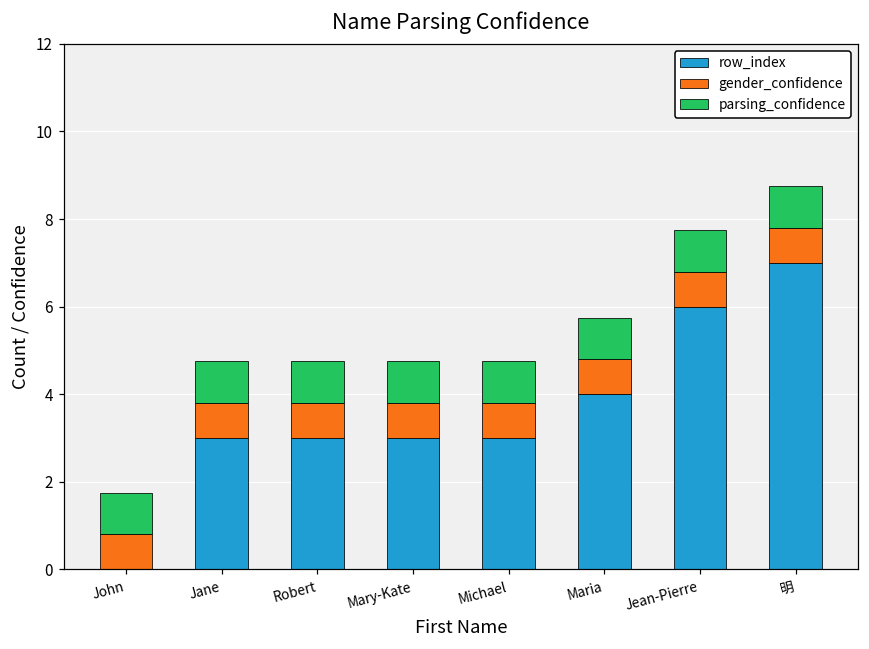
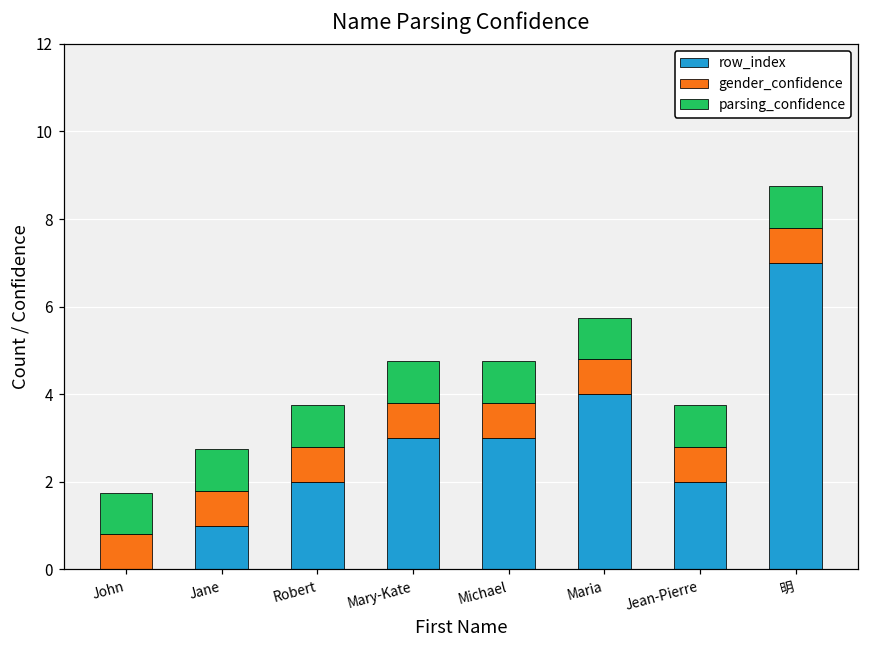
row_index, Jane: 3 -> 1
row_index, Robert: 3 -> 2
row_index, Jean-Pierre: 6 -> 2
